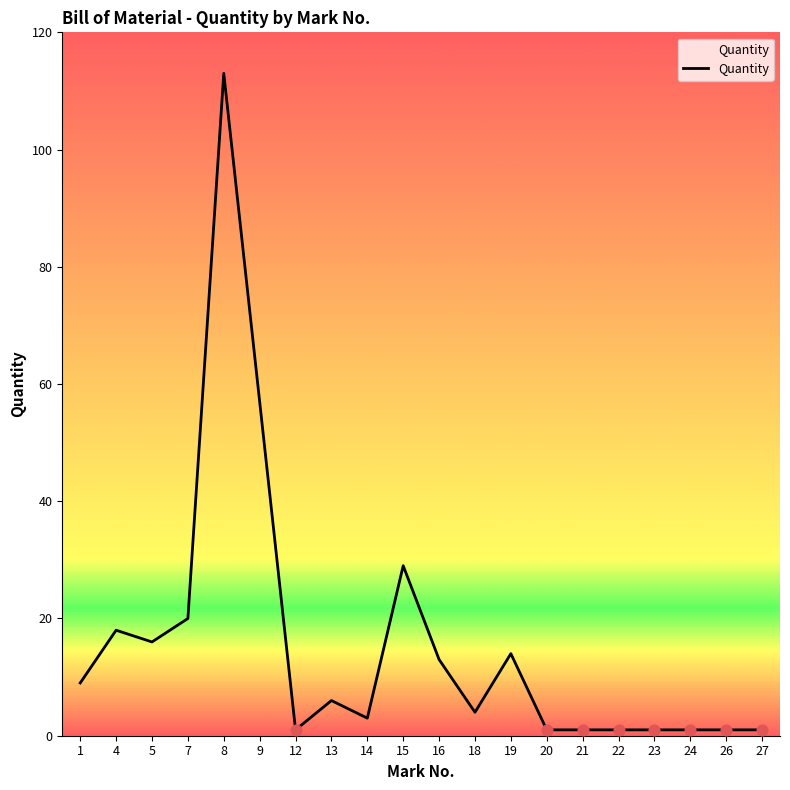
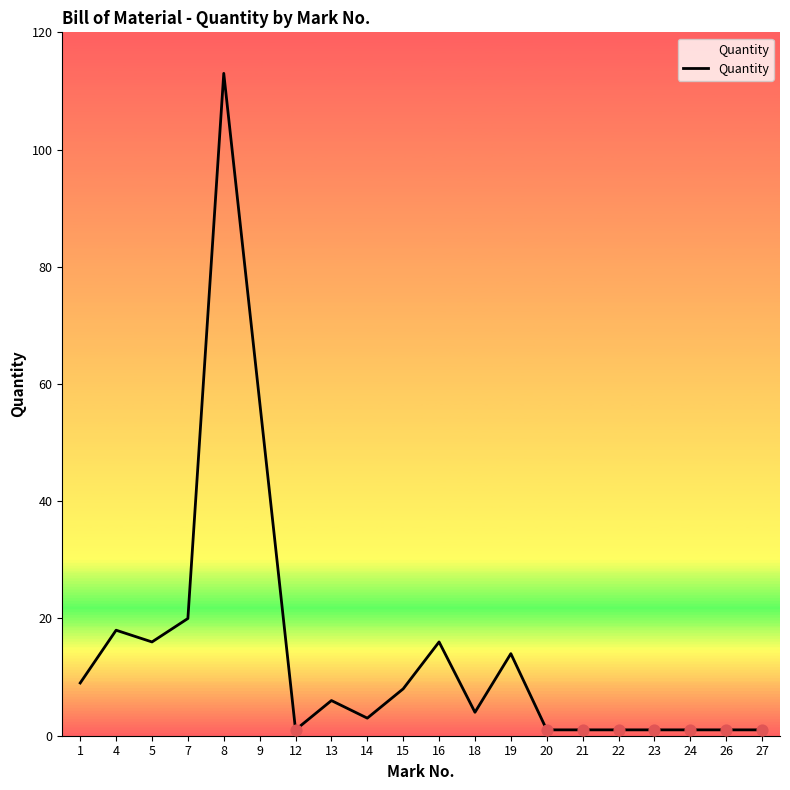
Quantity, 15: 29 -> 8
Quantity, 16: 13 -> 16
